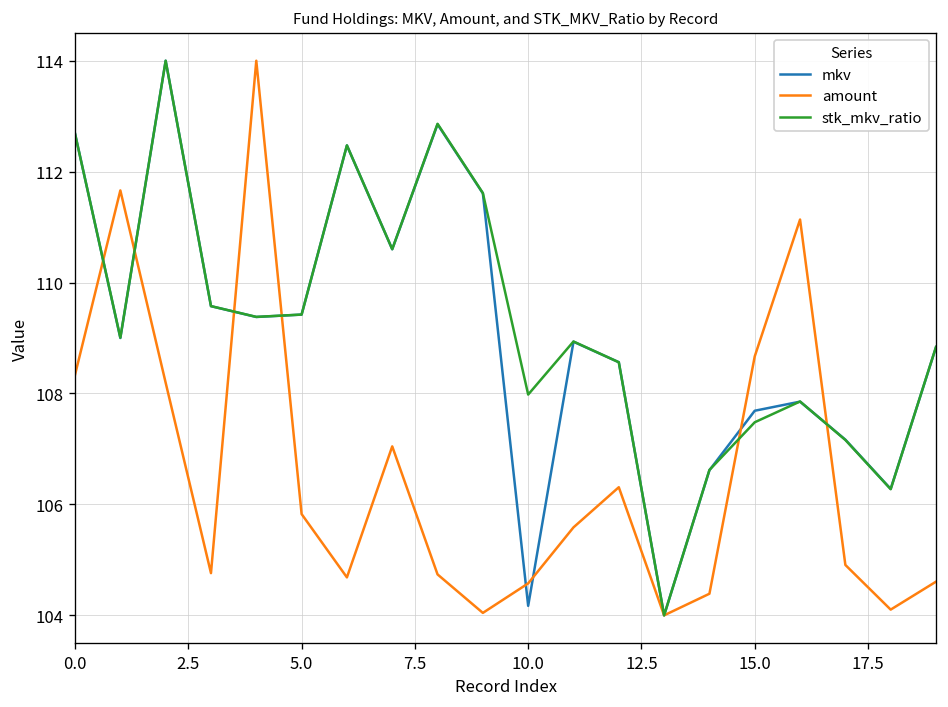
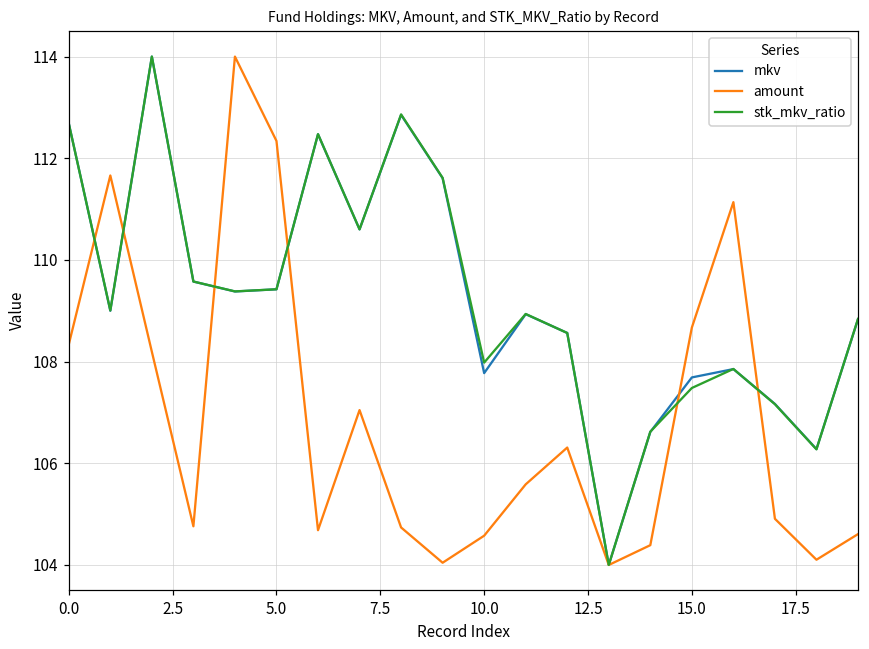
amount, 5.0: 105.8 -> 112.3
mkv, 10.0: 104.2 -> 107.8
